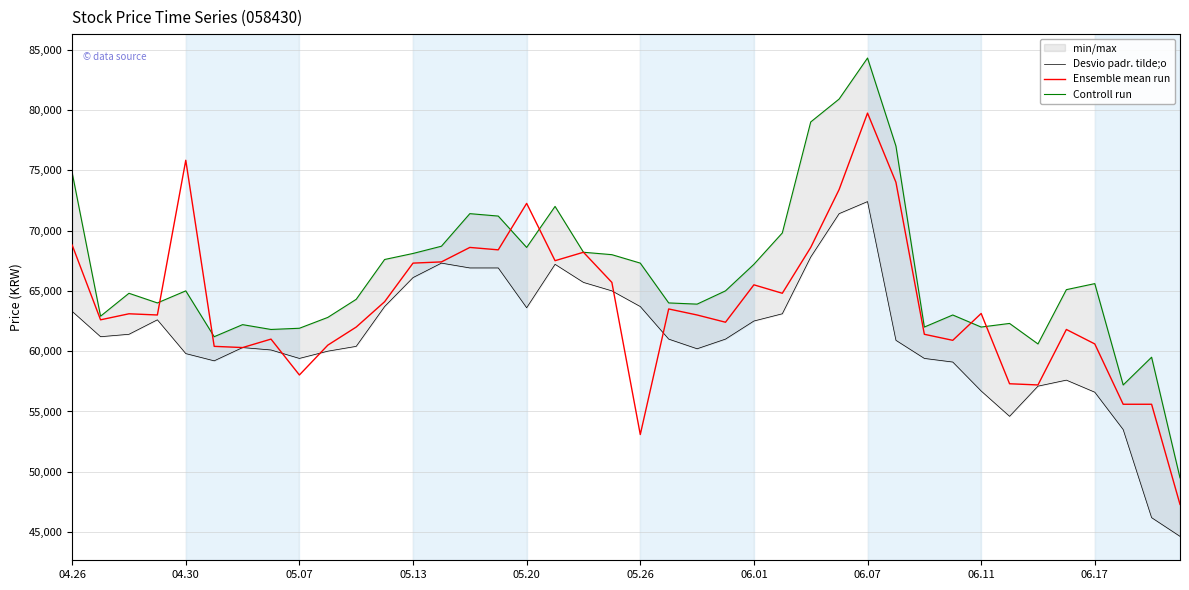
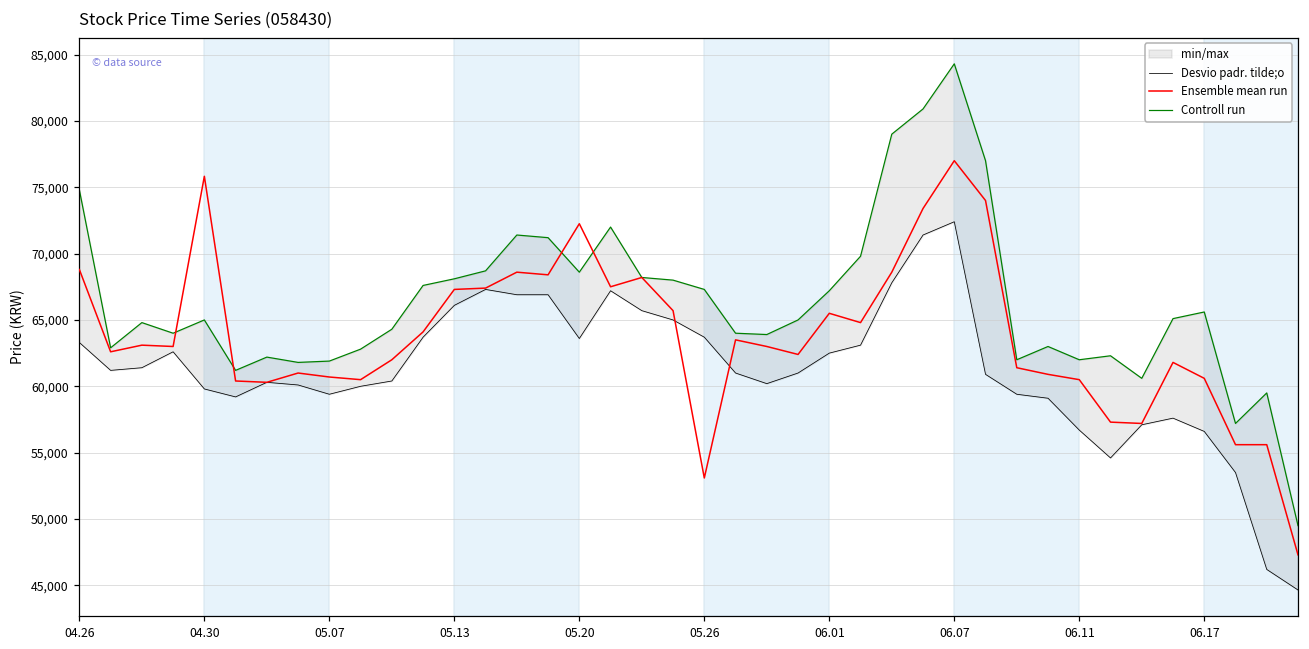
Ensemble mean run, 05.07: 58,000 -> 60,700
Ensemble mean run, 06.07: 79,700 -> 77,000
Ensemble mean run, 06.11: 63,100 -> 60,500
